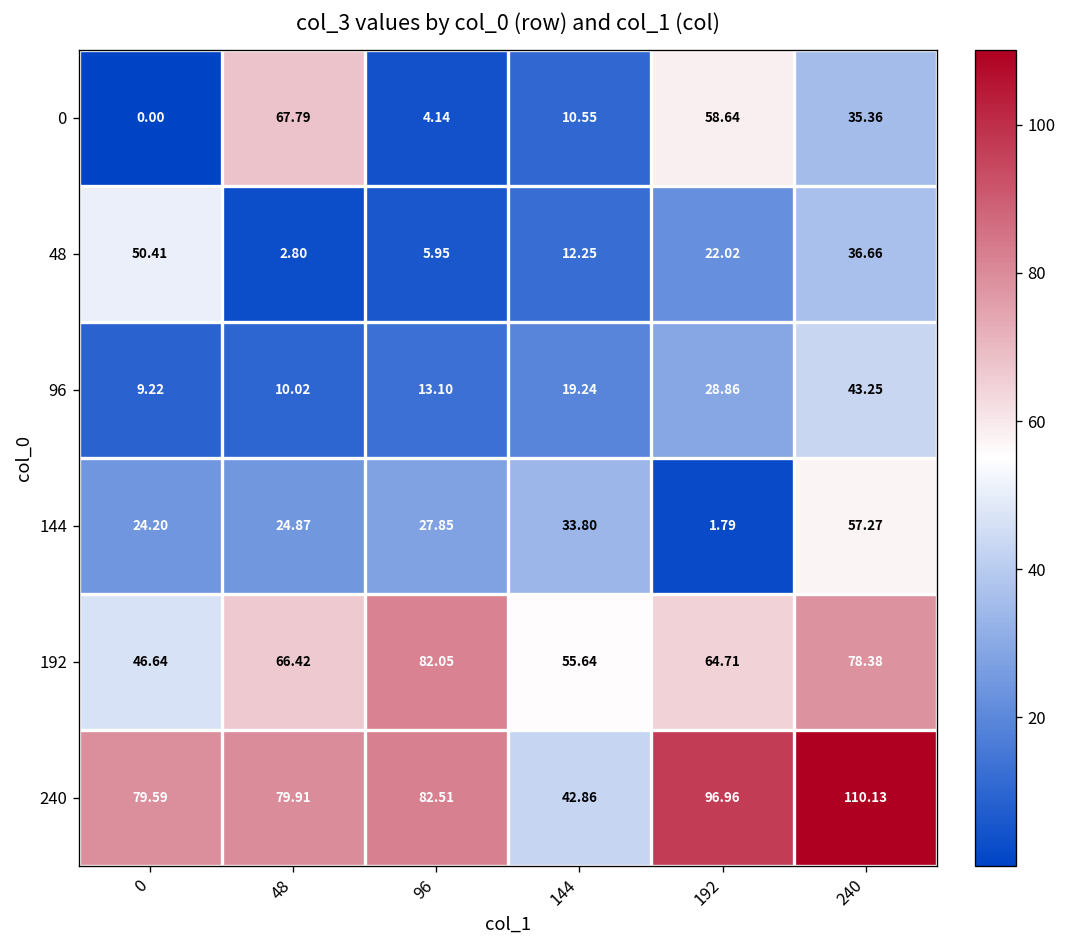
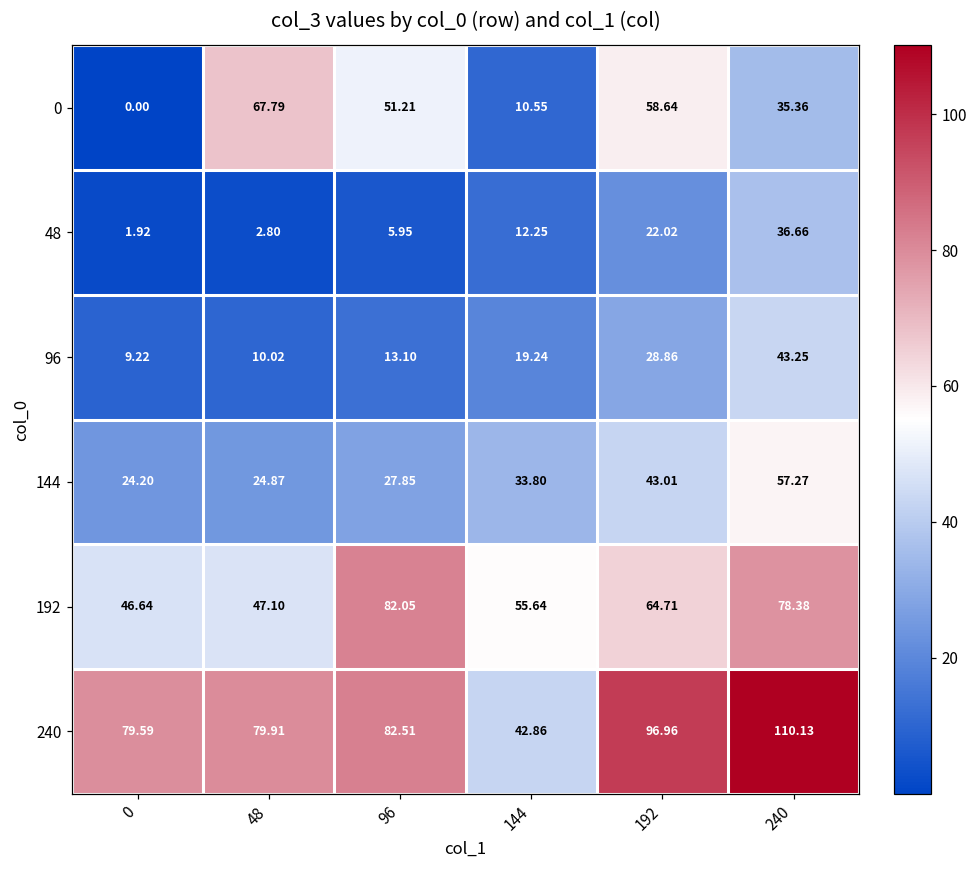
0, 96: 4.14 -> 51.21
48, 0: 50.41 -> 1.92
144, 192: 1.79 -> 43.01
192, 48: 66.42 -> 47.10
